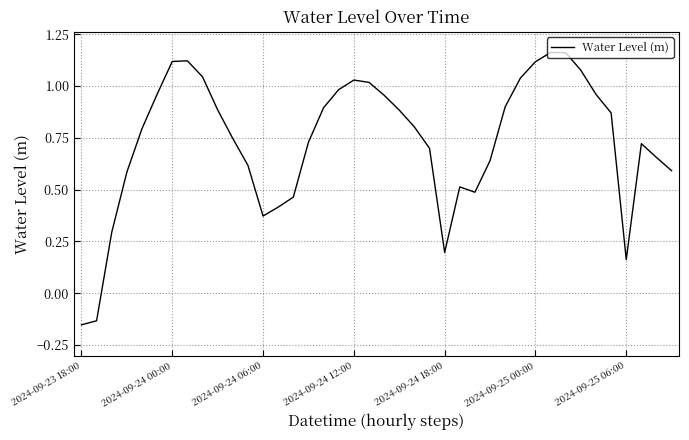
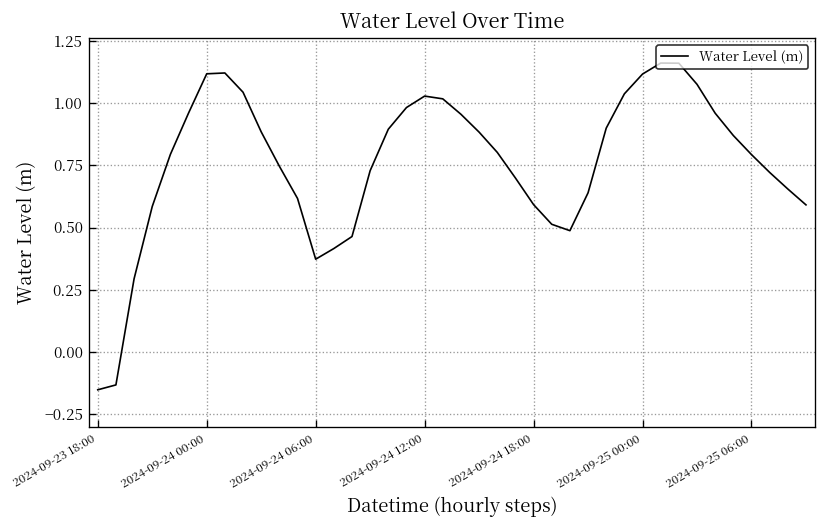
2024-09-24 18:00: 0.20 -> 0.59
2024-09-25 06:00: 0.16 -> 0.79
